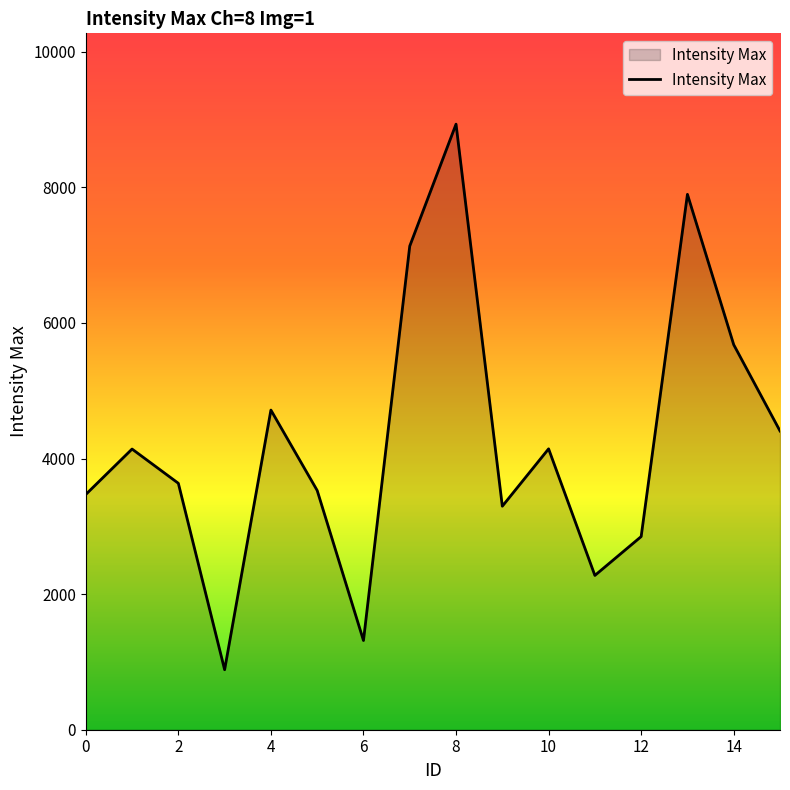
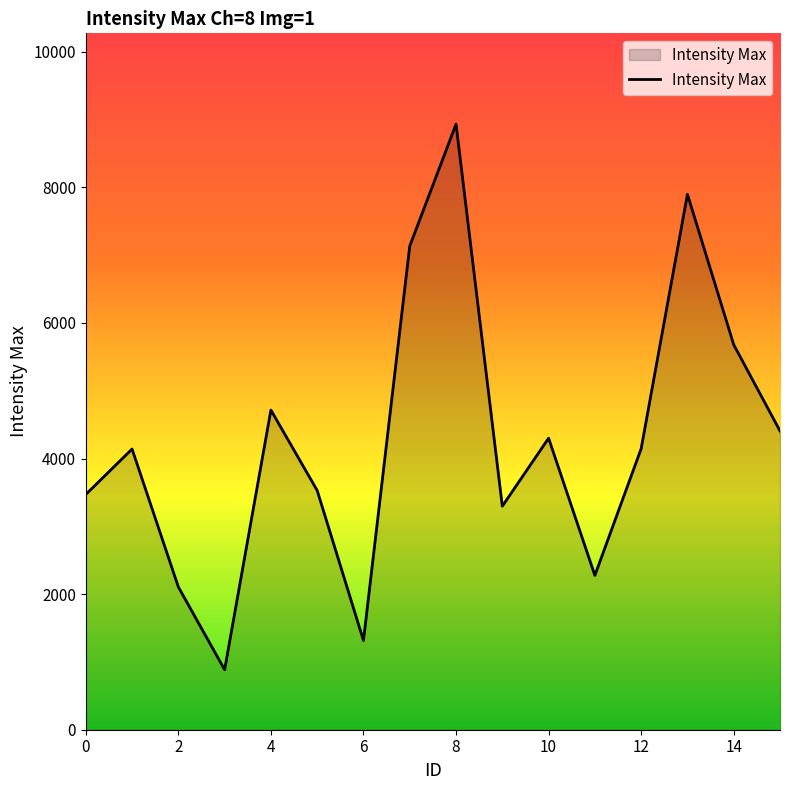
2: 3600 -> 2100
10: 4100 -> 4300
12: 2800 -> 4100
